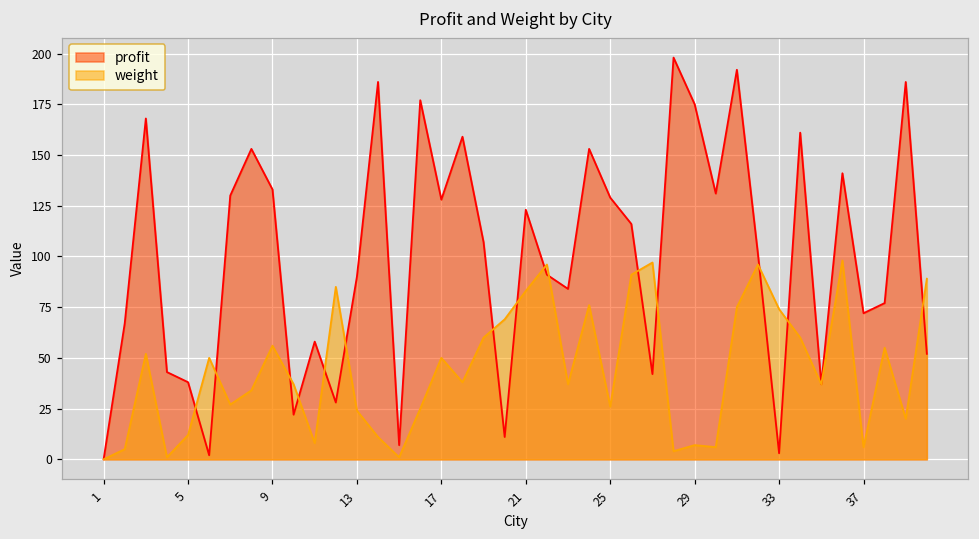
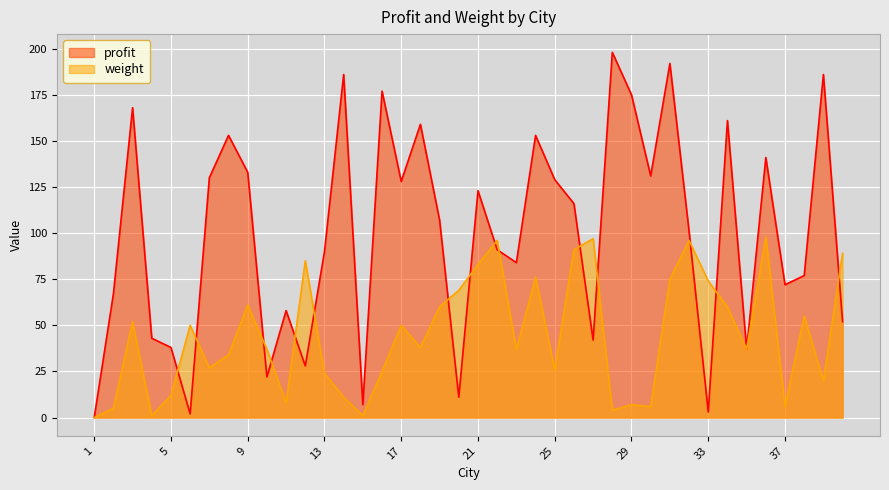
weight, 9: 56 -> 61
